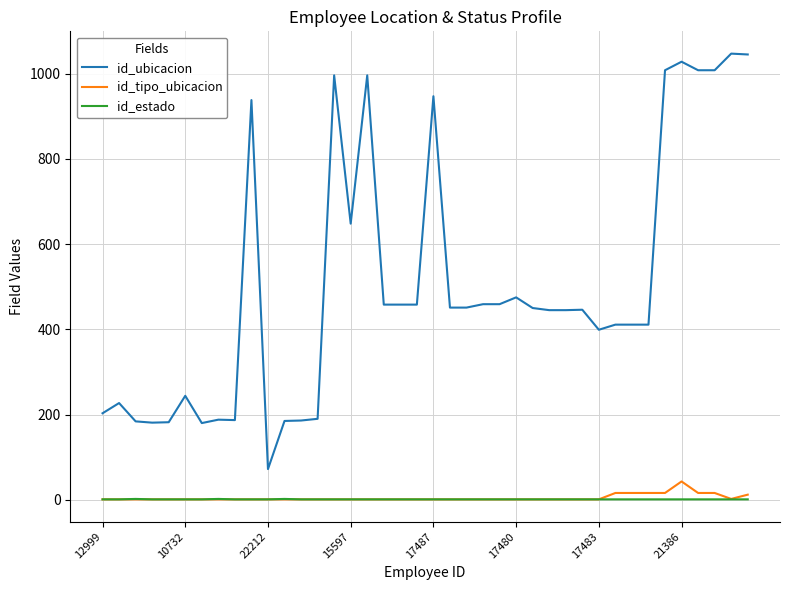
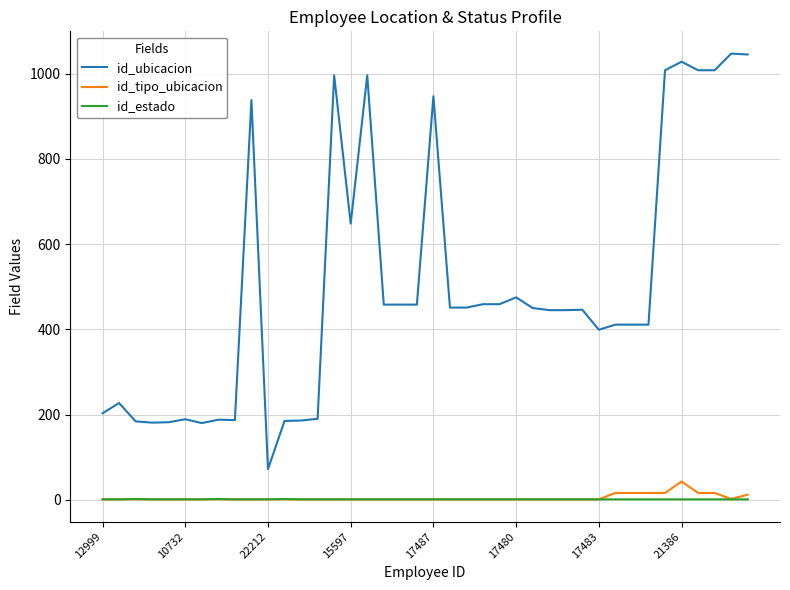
id_ubicacion, 10732: 240 -> 190
